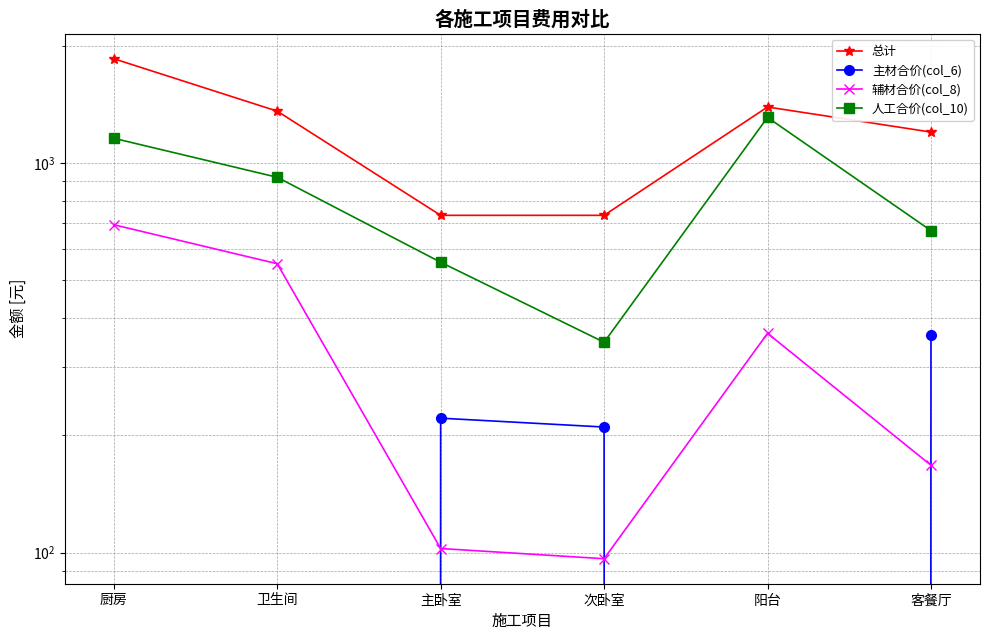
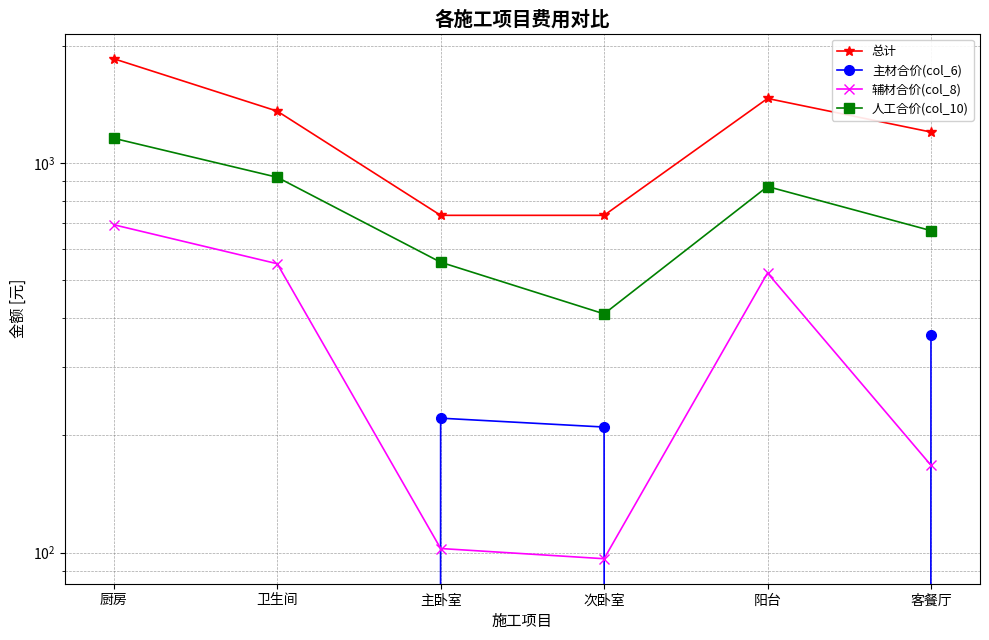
人工合价(col_10), 次卧室: 350 -> 410
总计, 阳台: 1390 -> 1460
辅材合价(col_8), 阳台: 370 -> 520
人工合价(col_10), 阳台: 1310 -> 870
